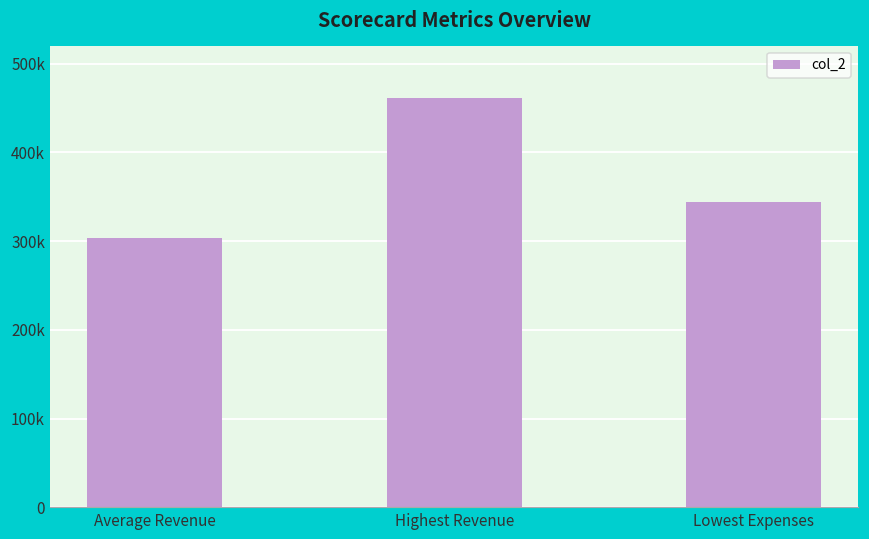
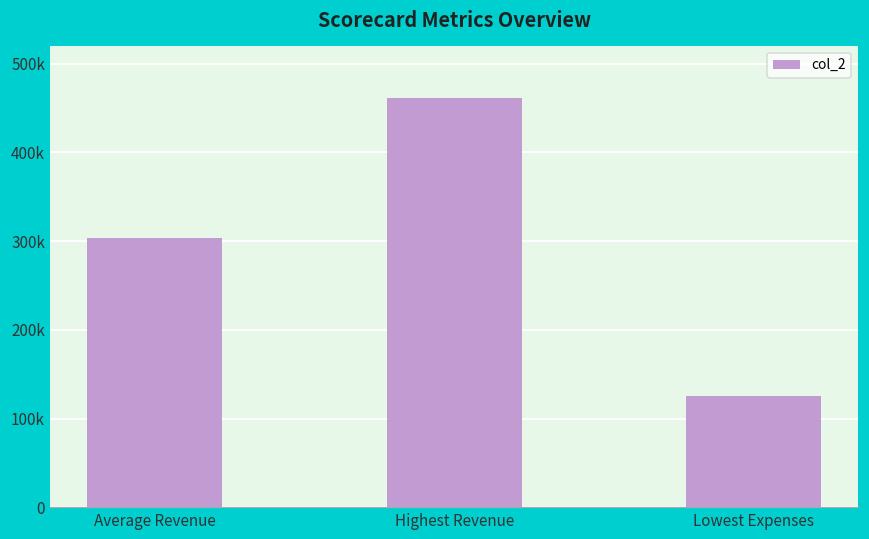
Lowest Expenses: 340000 -> 130000
